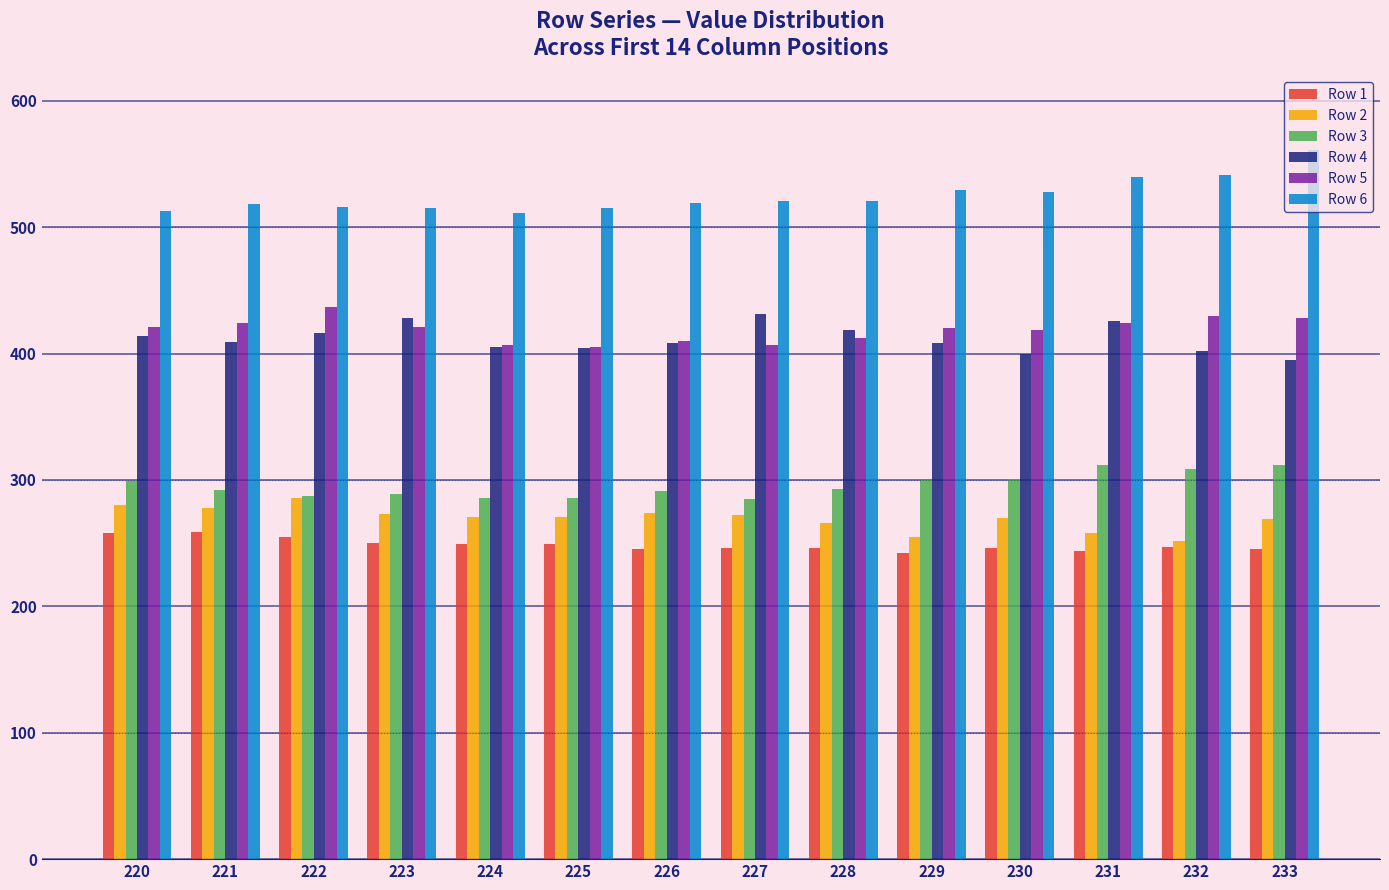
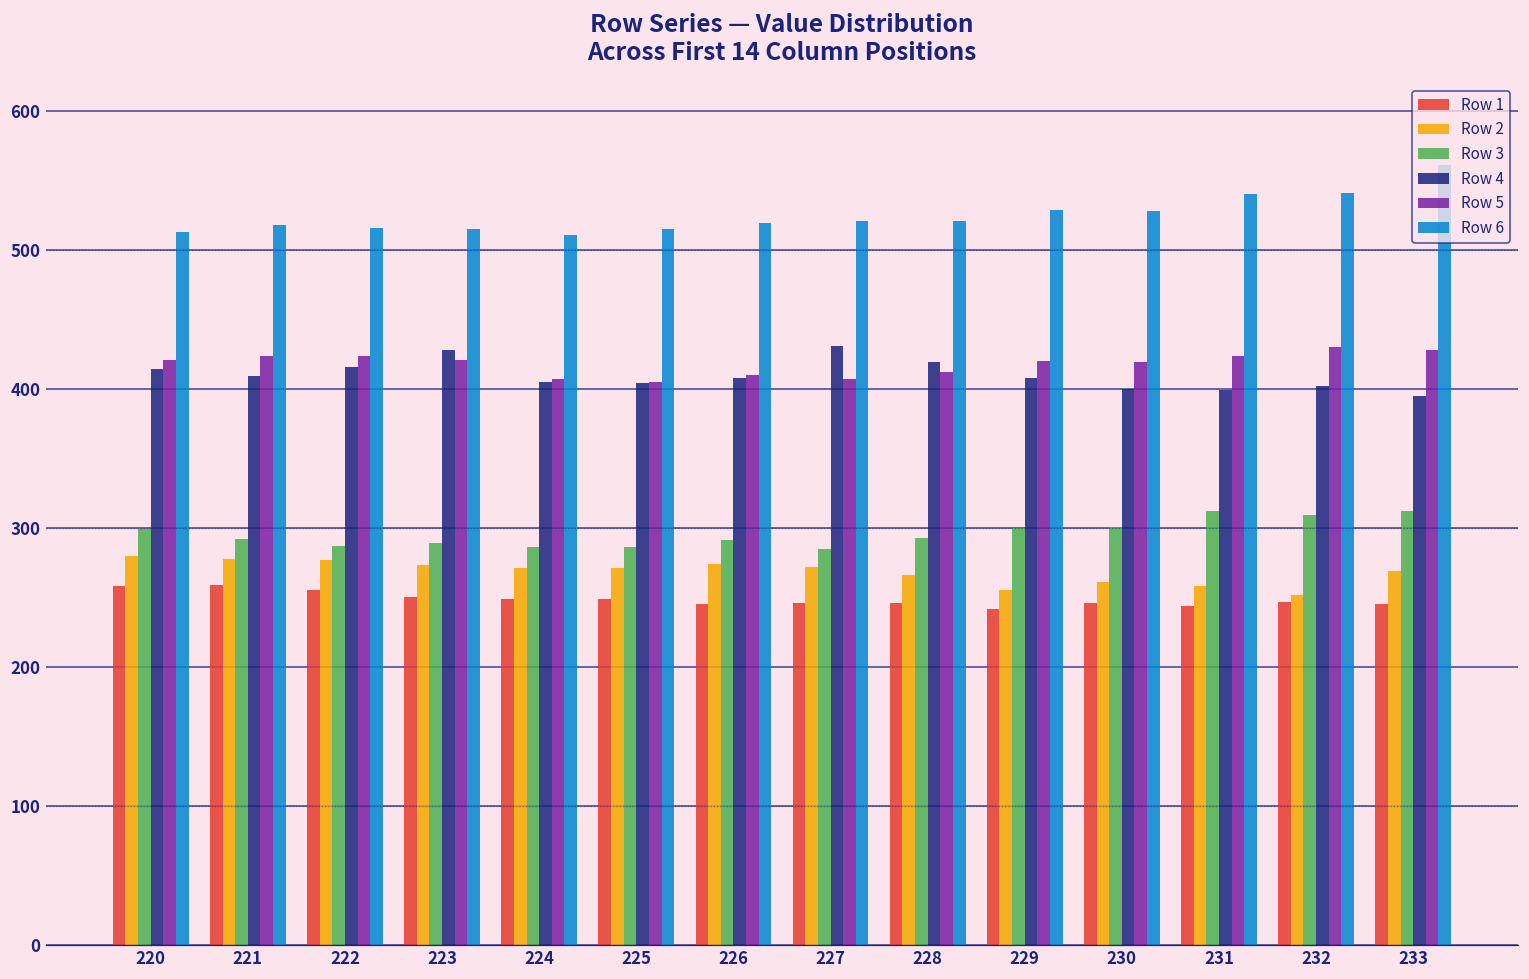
Row 2, 222: 286 -> 277
Row 5, 222: 437 -> 424
Row 2, 230: 270 -> 261
Row 4, 231: 426 -> 399
